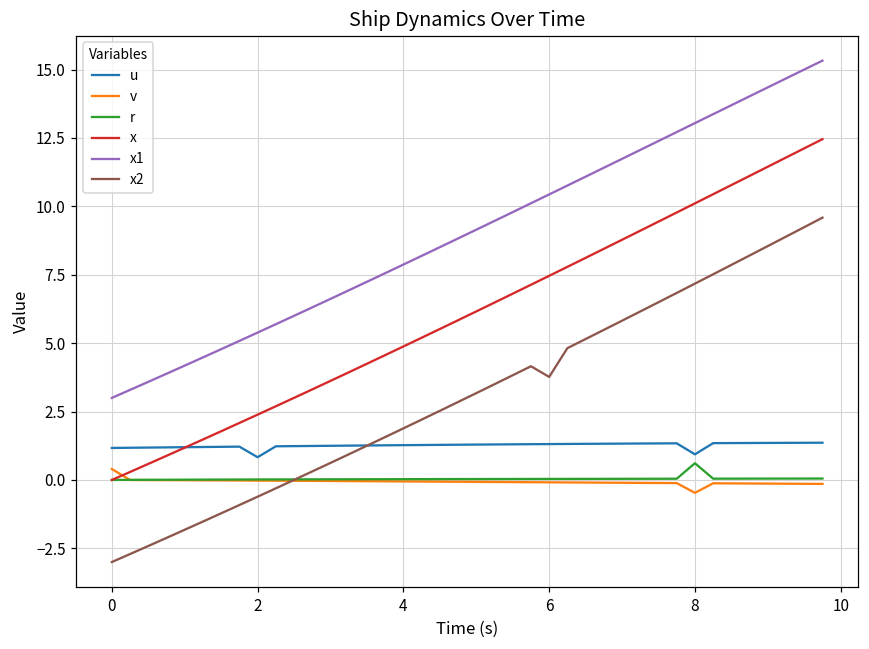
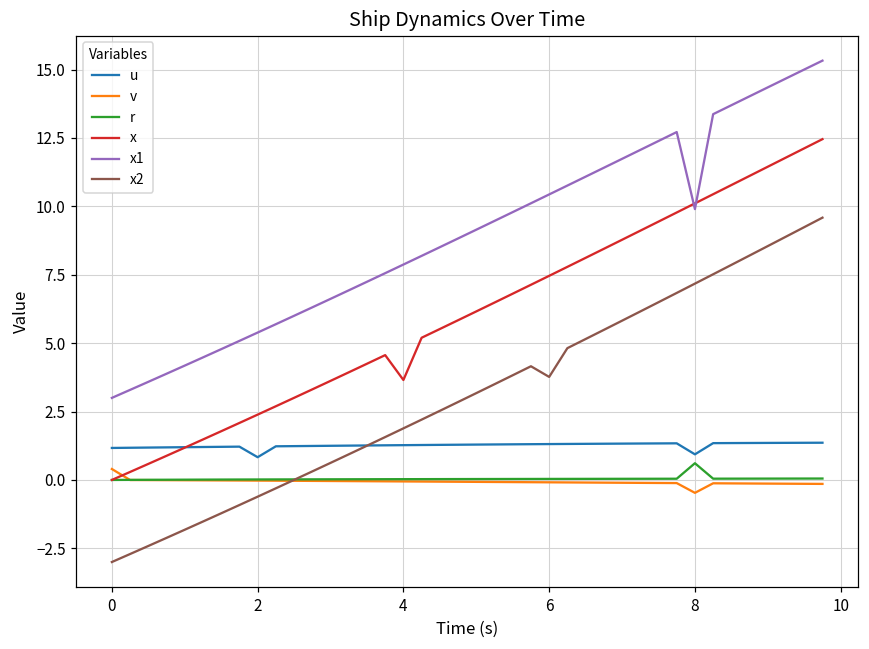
x, 4: 4.9 -> 3.7
x1, 8: 13.0 -> 9.9
